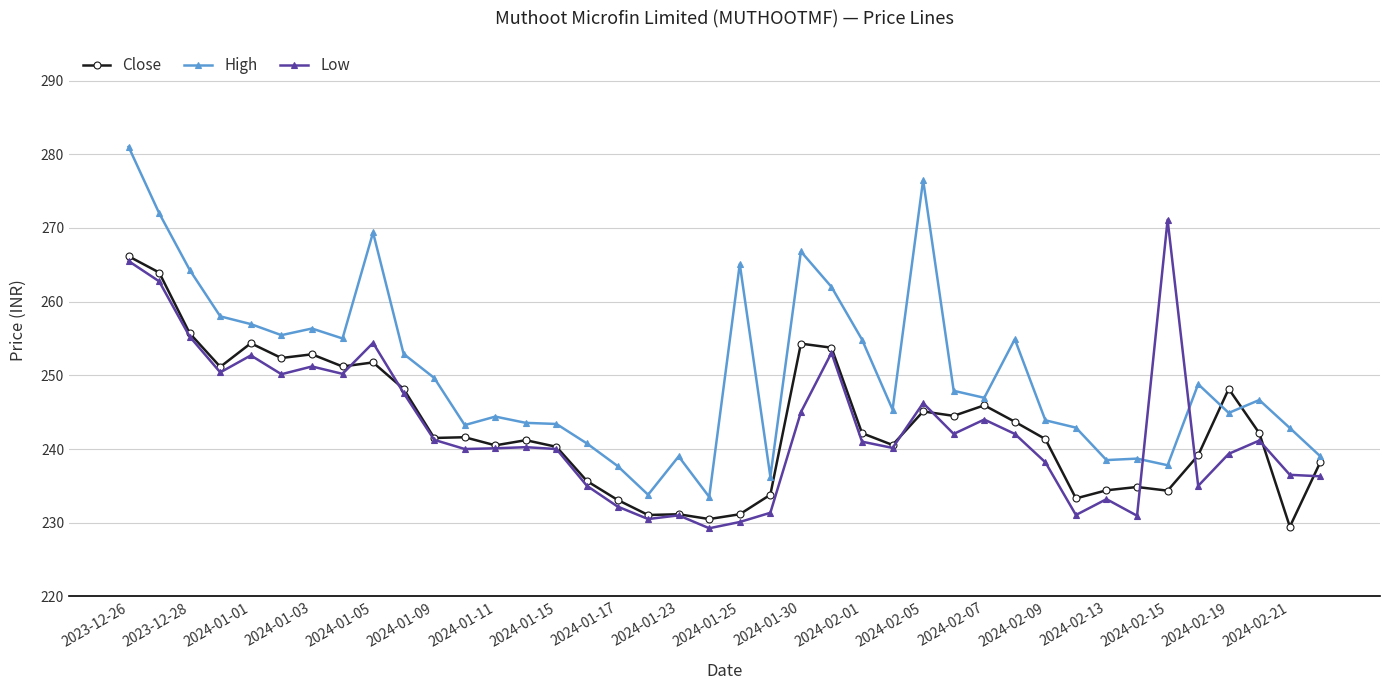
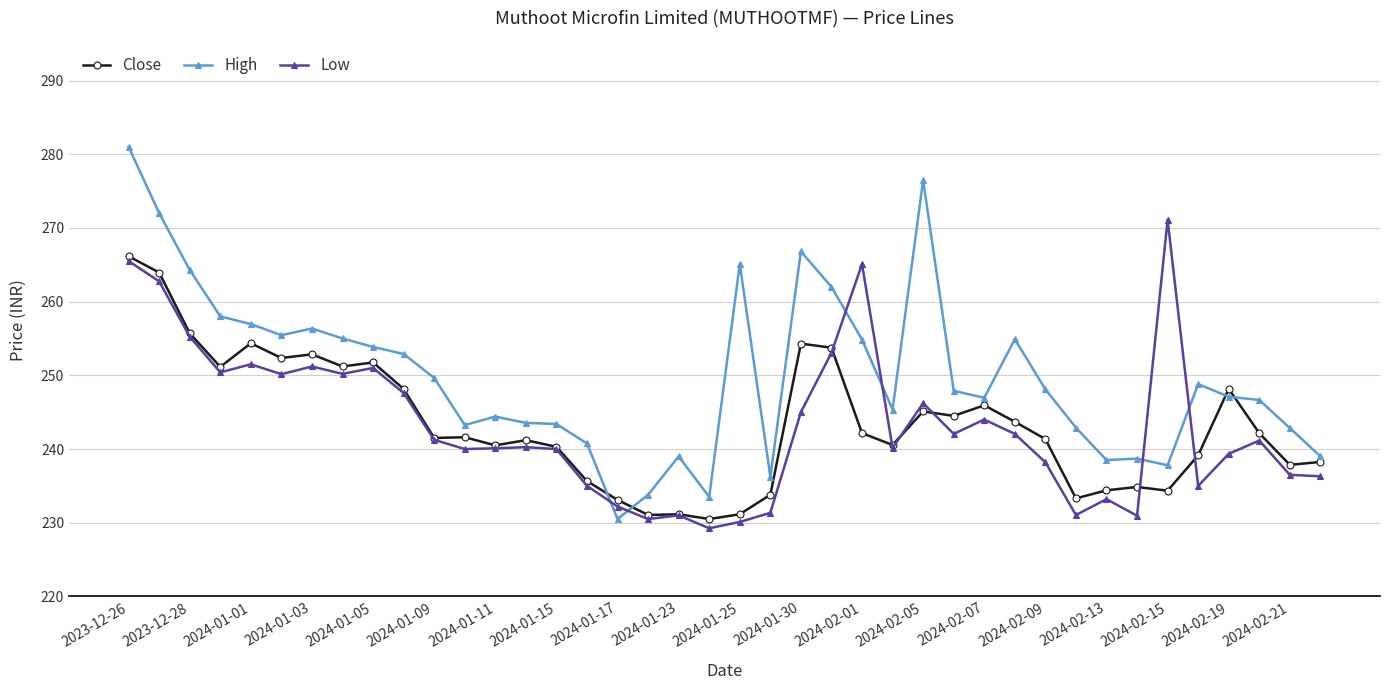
Low, 2024-01-01: 253 -> 252
High, 2024-01-05: 269 -> 254
Low, 2024-01-05: 254 -> 251
High, 2024-01-17: 238 -> 231
Low, 2024-02-01: 241 -> 265
High, 2024-02-09: 244 -> 248
High, 2024-02-19: 245 -> 247
Close, 2024-02-21: 229 -> 238
